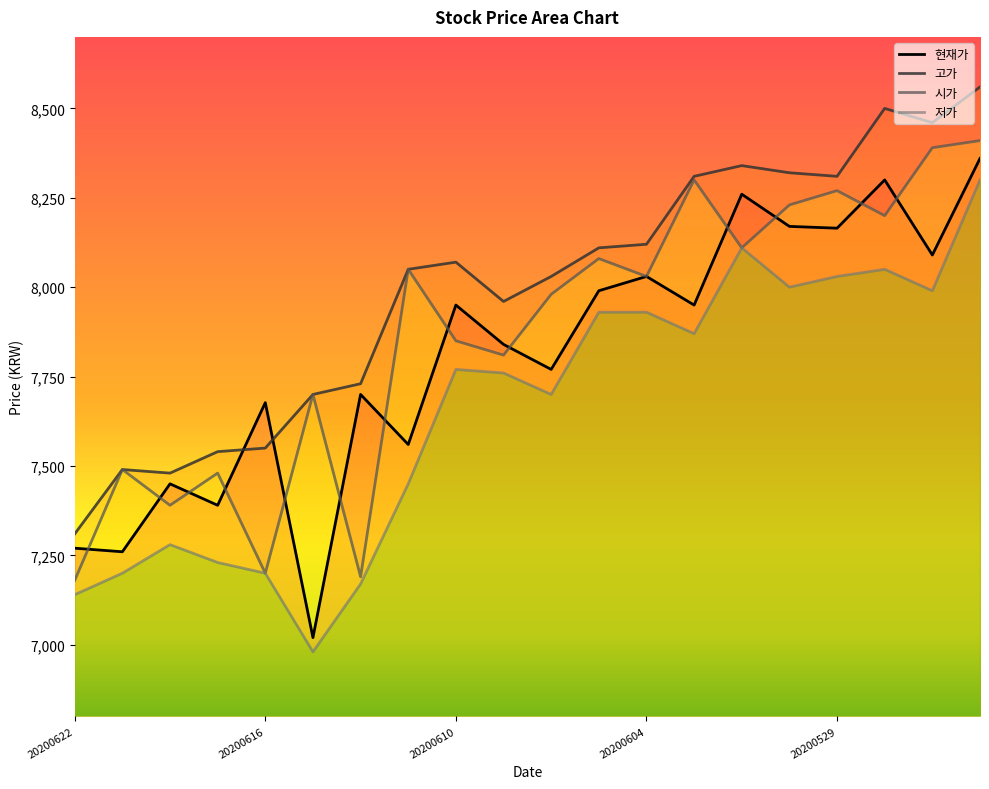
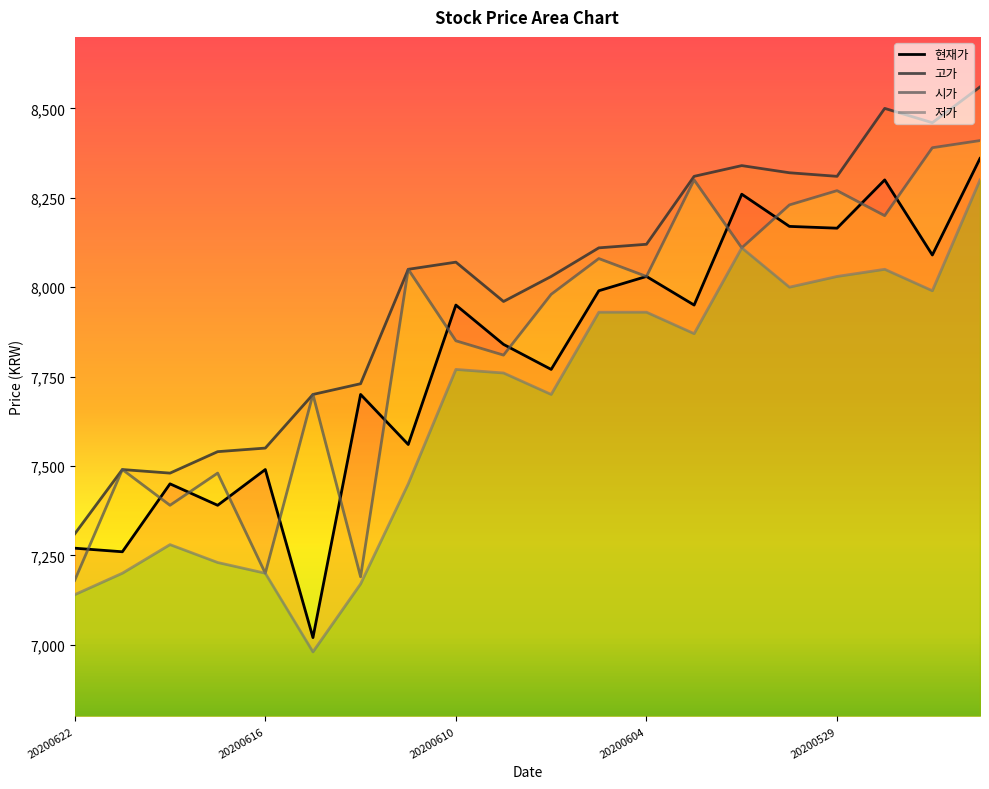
현재가, 20200616: 7,680 -> 7,490
